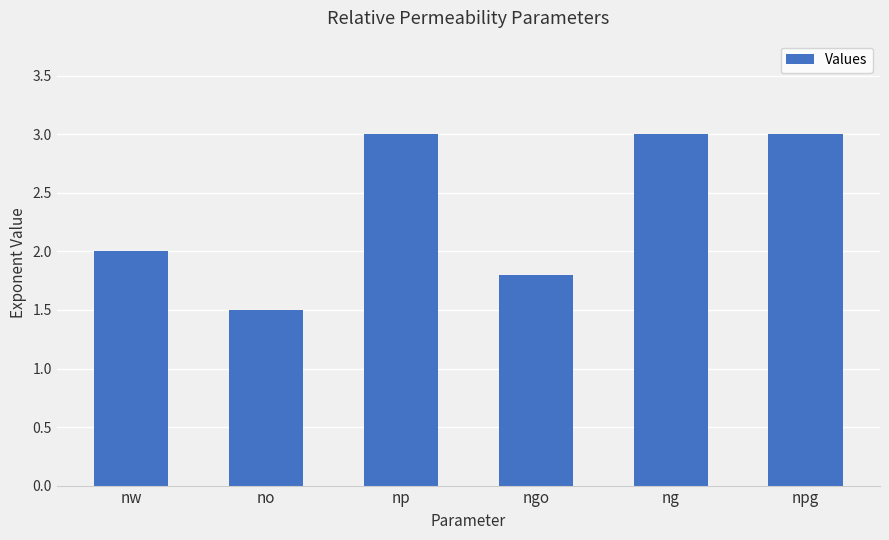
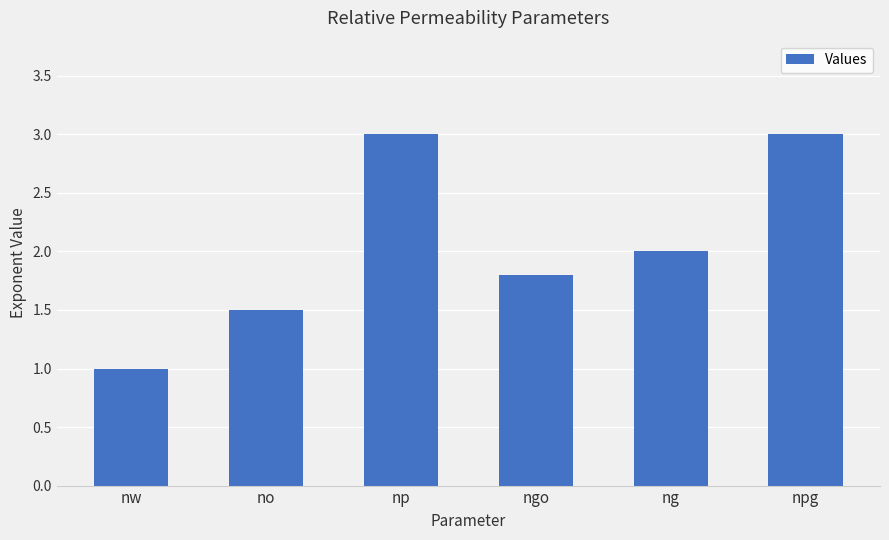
nw: 2 -> 1
ng: 3 -> 2
